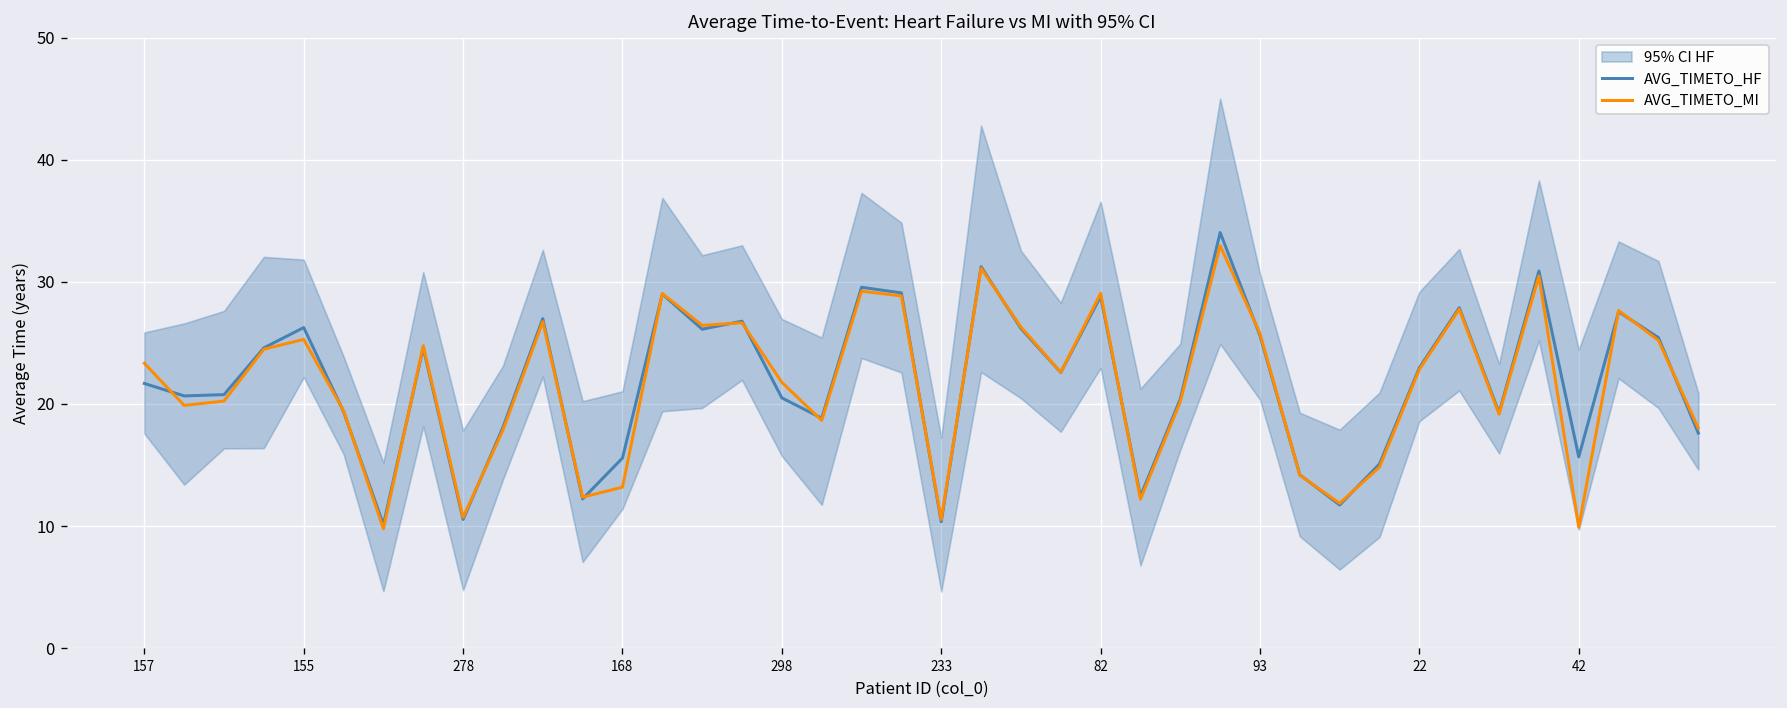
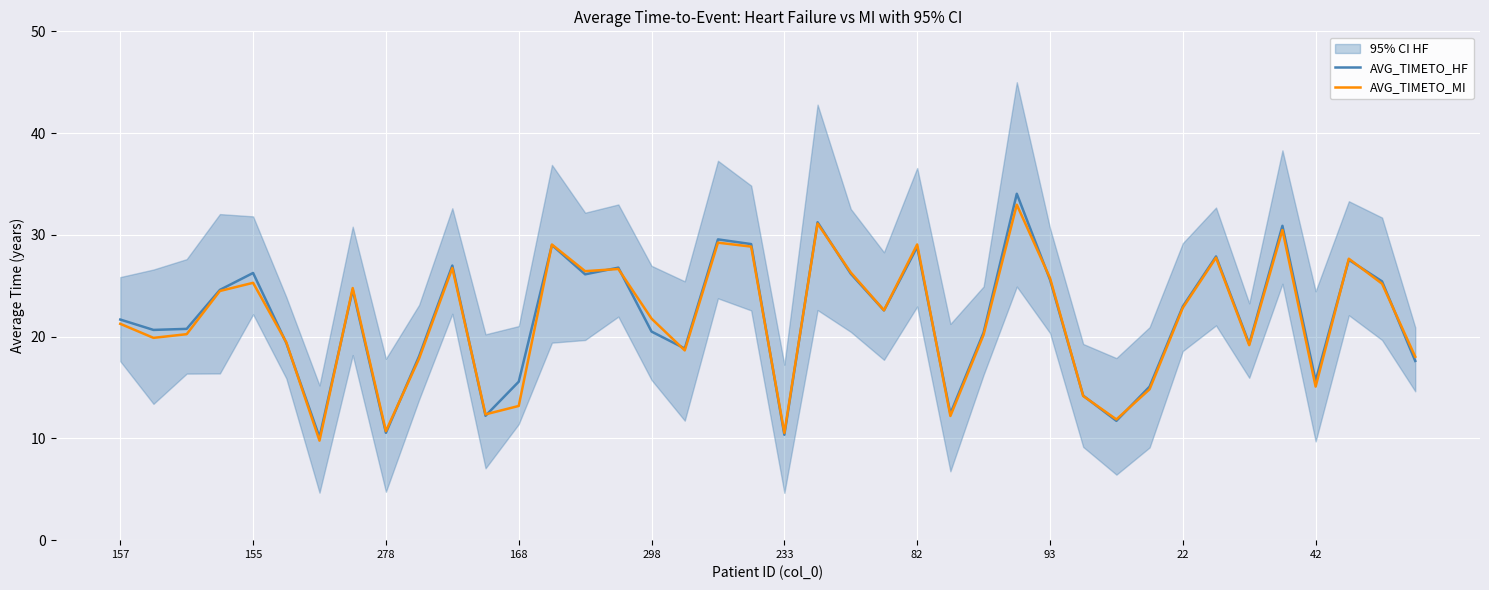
AVG_TIMETO_MI, 157: 23.3 -> 21.3
AVG_TIMETO_MI, 42: 9.9 -> 15.1
